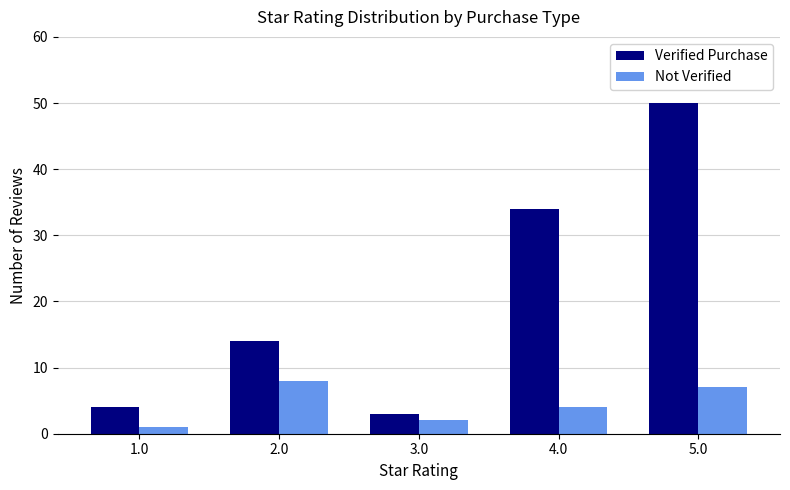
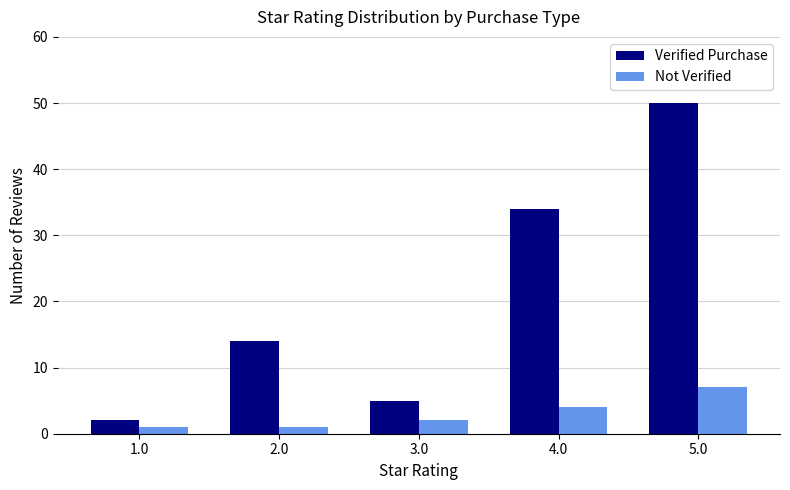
Verified Purchase, 1.0: 4 -> 2
Not Verified, 2.0: 8 -> 1
Verified Purchase, 3.0: 3 -> 5
